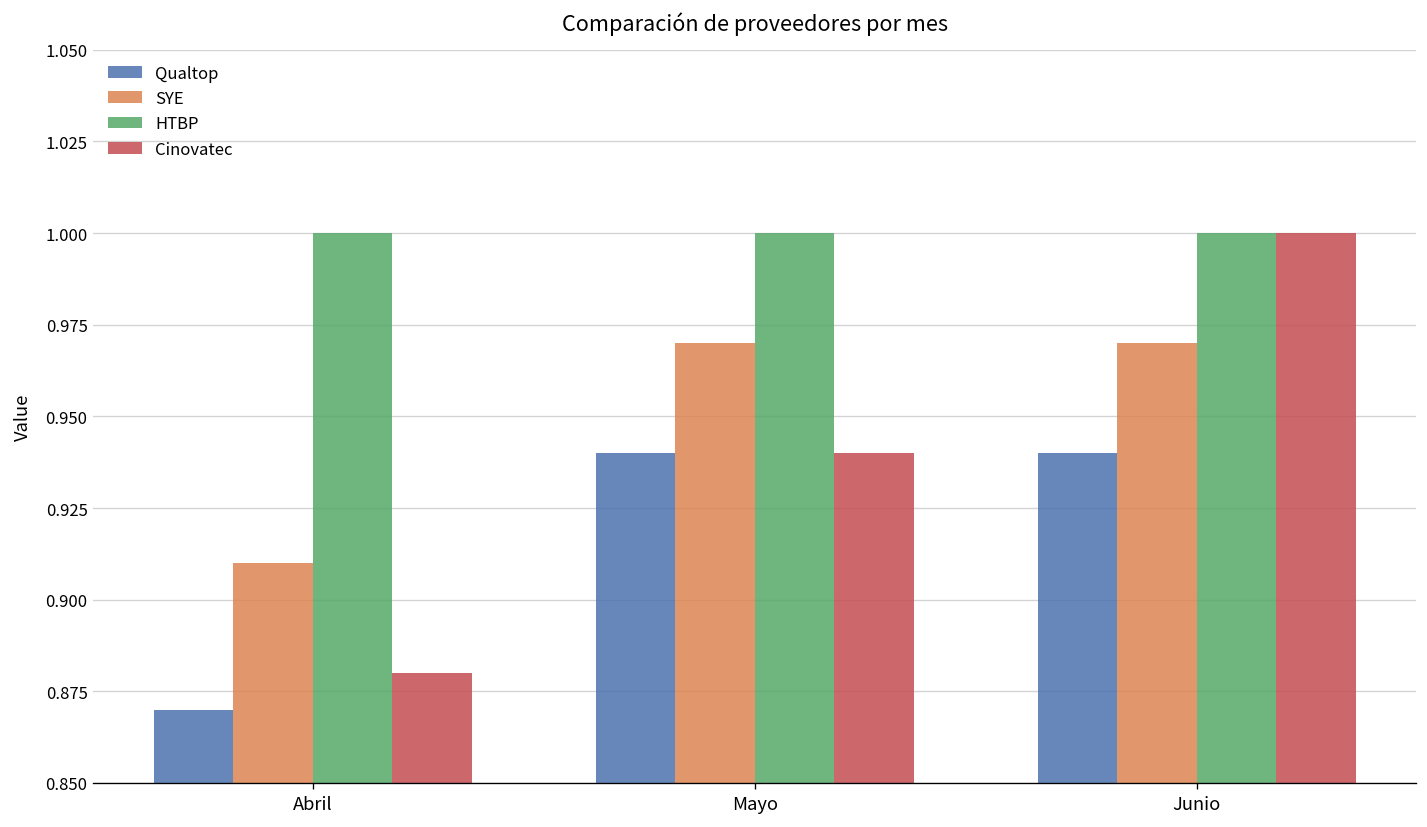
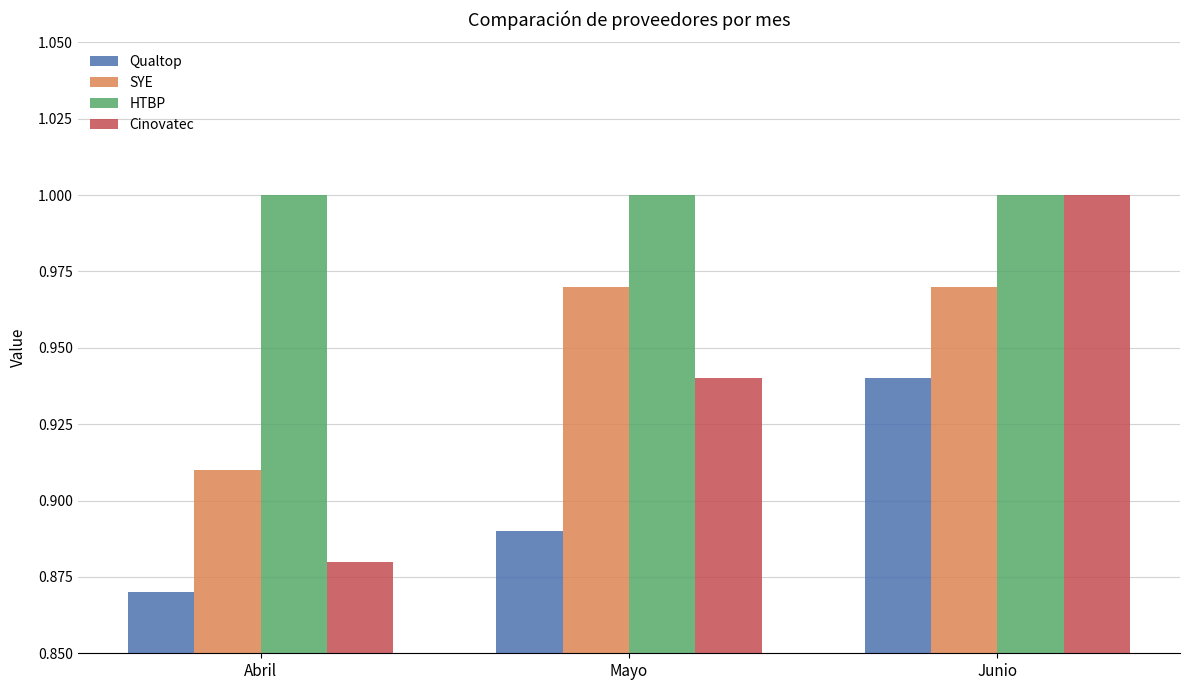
Qualtop, Mayo: 0.94 -> 0.89
